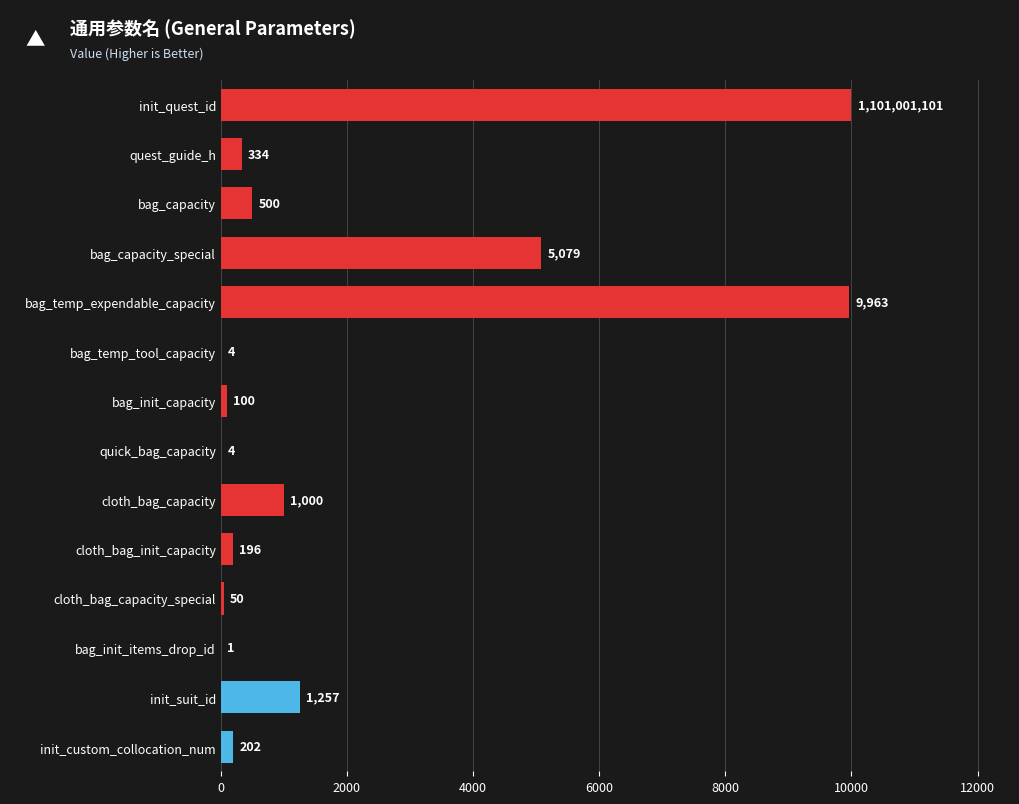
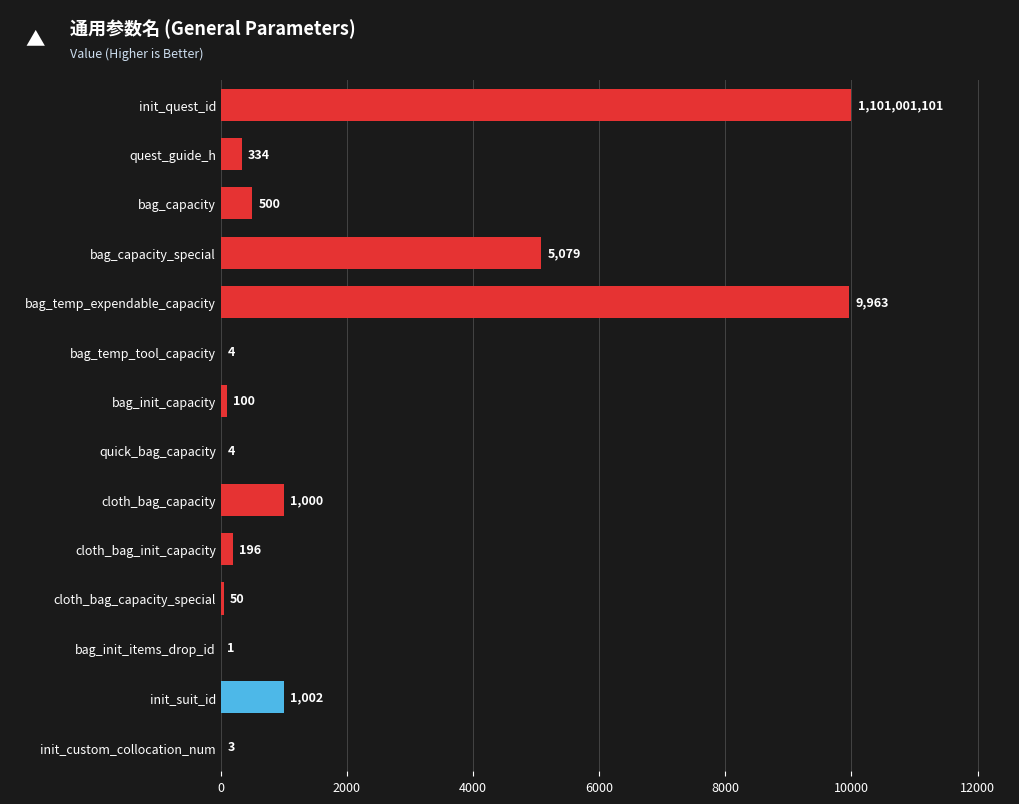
init_suit_id: 1,257 -> 1,002
init_custom_collocation_num: 202 -> 3
